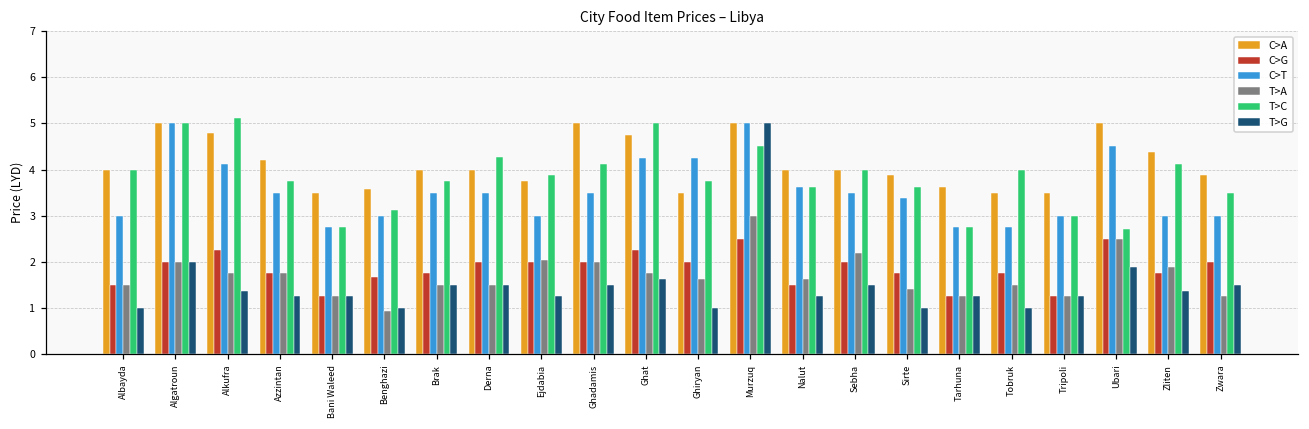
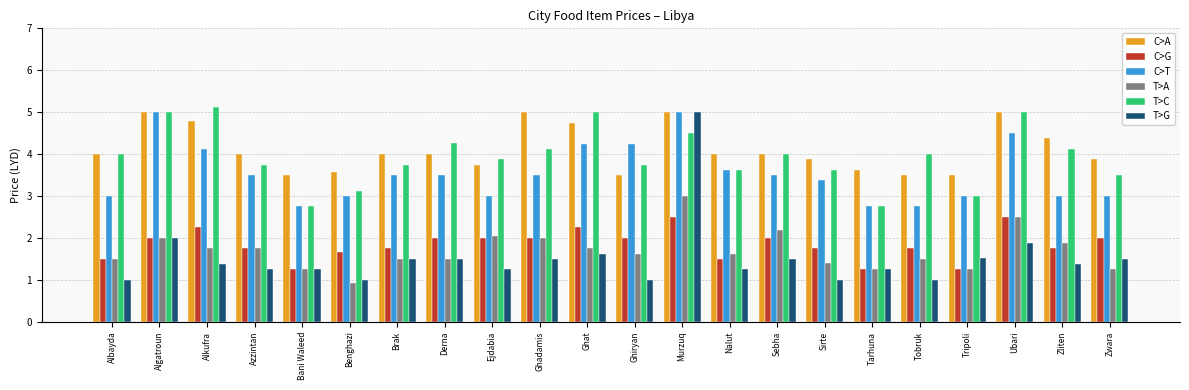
C>A, Azzintan: 4.2 -> 4.0
T>G, Tripoli: 1.3 -> 1.5
T>C, Ubari: 2.7 -> 5.0
